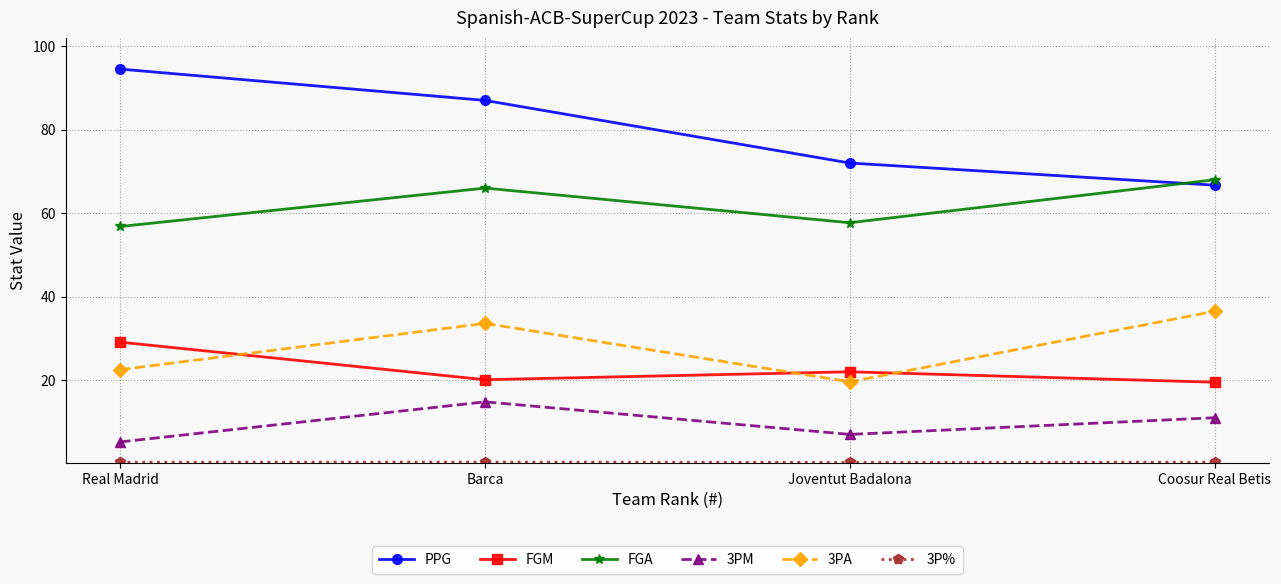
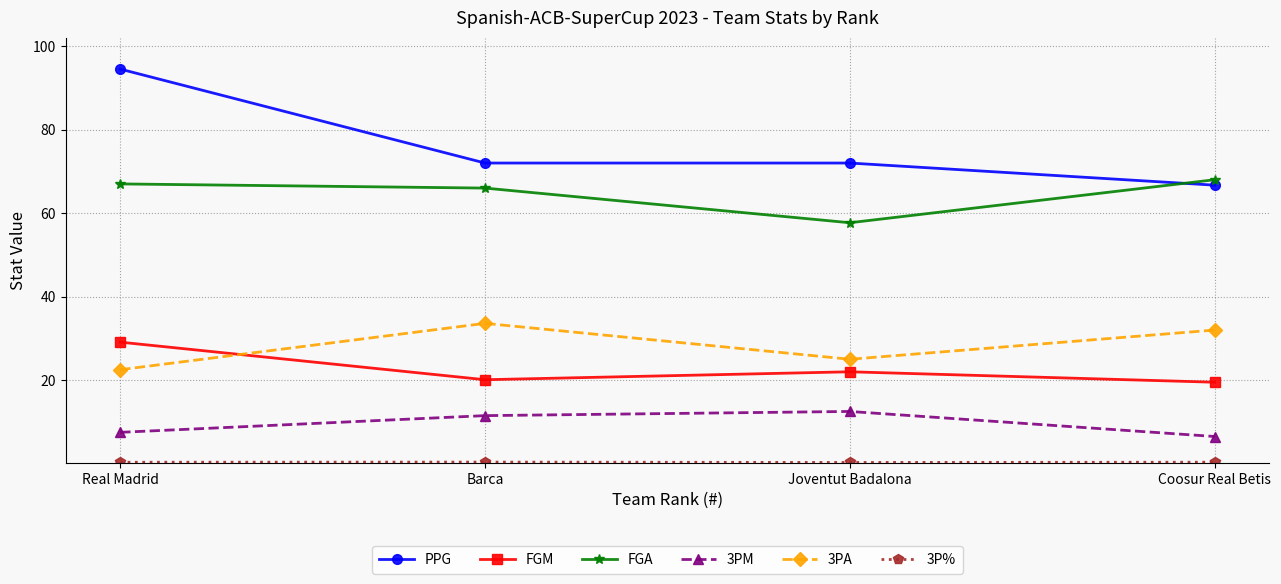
FGA, Real Madrid: 57 -> 67
3PM, Real Madrid: 5 -> 8
PPG, Barca: 87 -> 72
3PM, Barca: 15 -> 12
3PM, Joventut Badalona: 7 -> 13
3PA, Joventut Badalona: 20 -> 25
3PM, Coosur Real Betis: 11 -> 7
3PA, Coosur Real Betis: 37 -> 32
